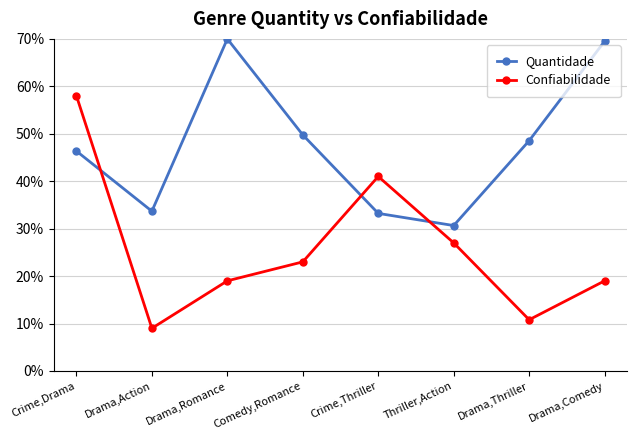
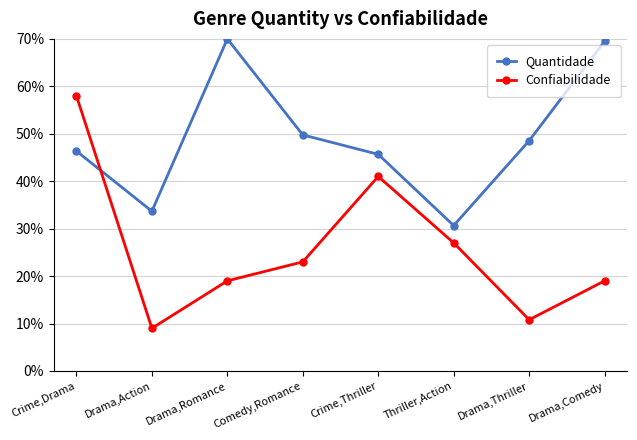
Quantidade, Crime,Thriller: 33% -> 46%
